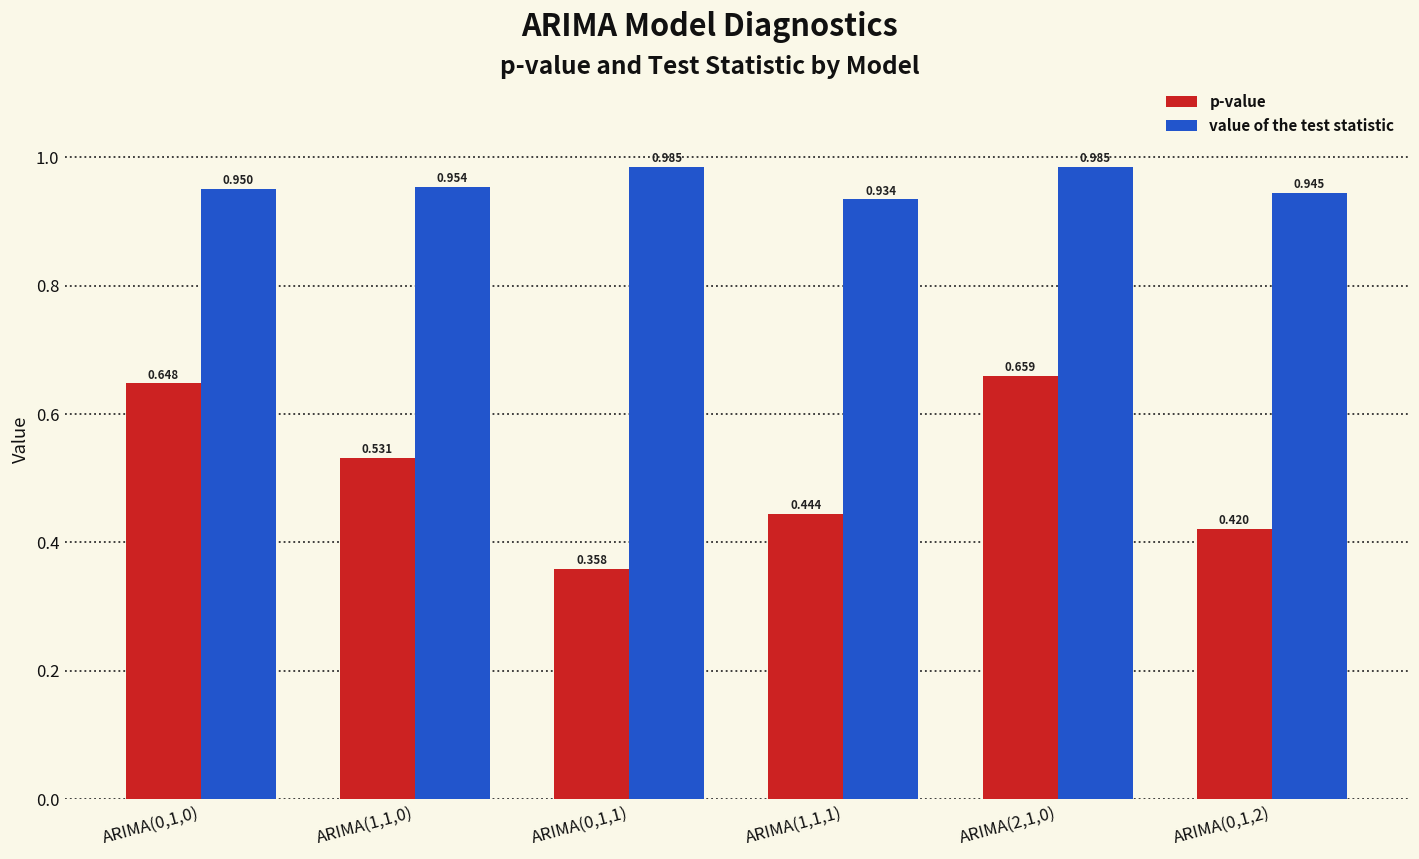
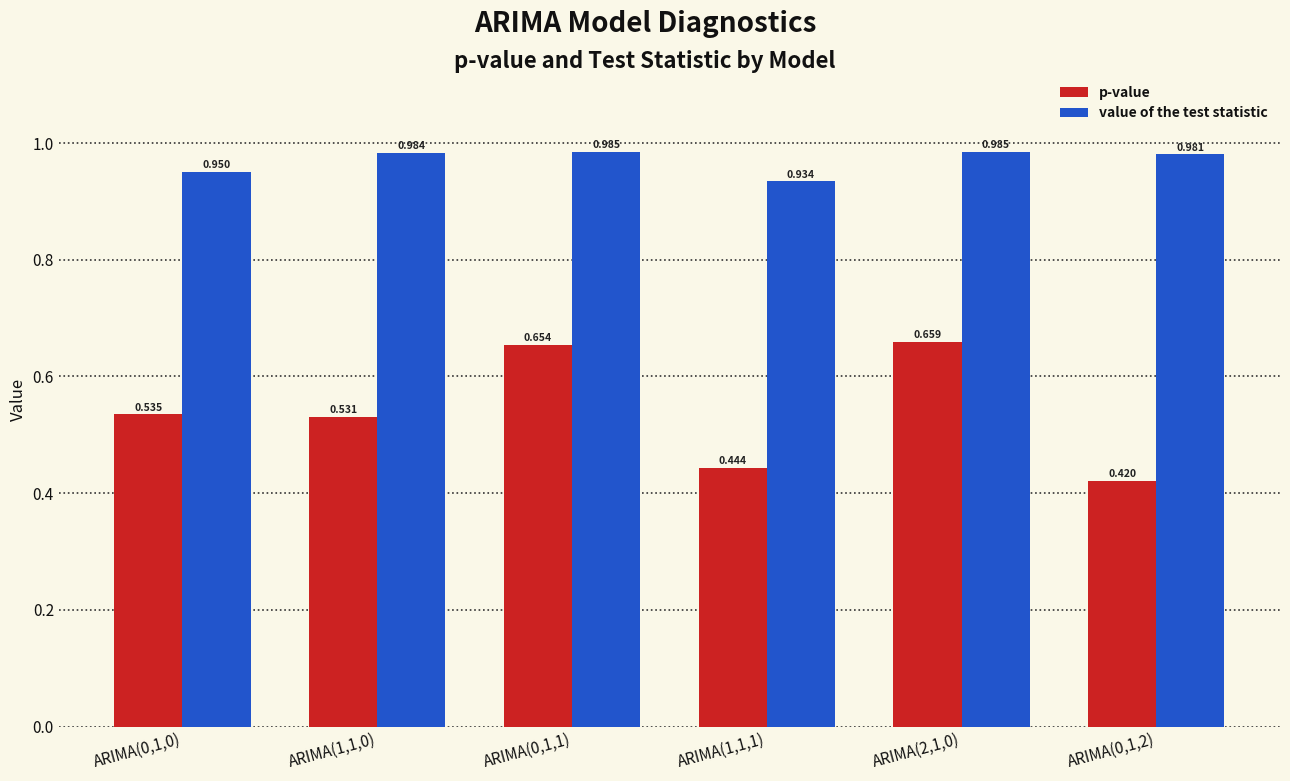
p-value, ARIMA(0,1,0): 0.648 -> 0.535
value of the test statistic, ARIMA(1,1,0): 0.954 -> 0.984
p-value, ARIMA(0,1,1): 0.358 -> 0.654
value of the test statistic, ARIMA(0,1,2): 0.945 -> 0.981
